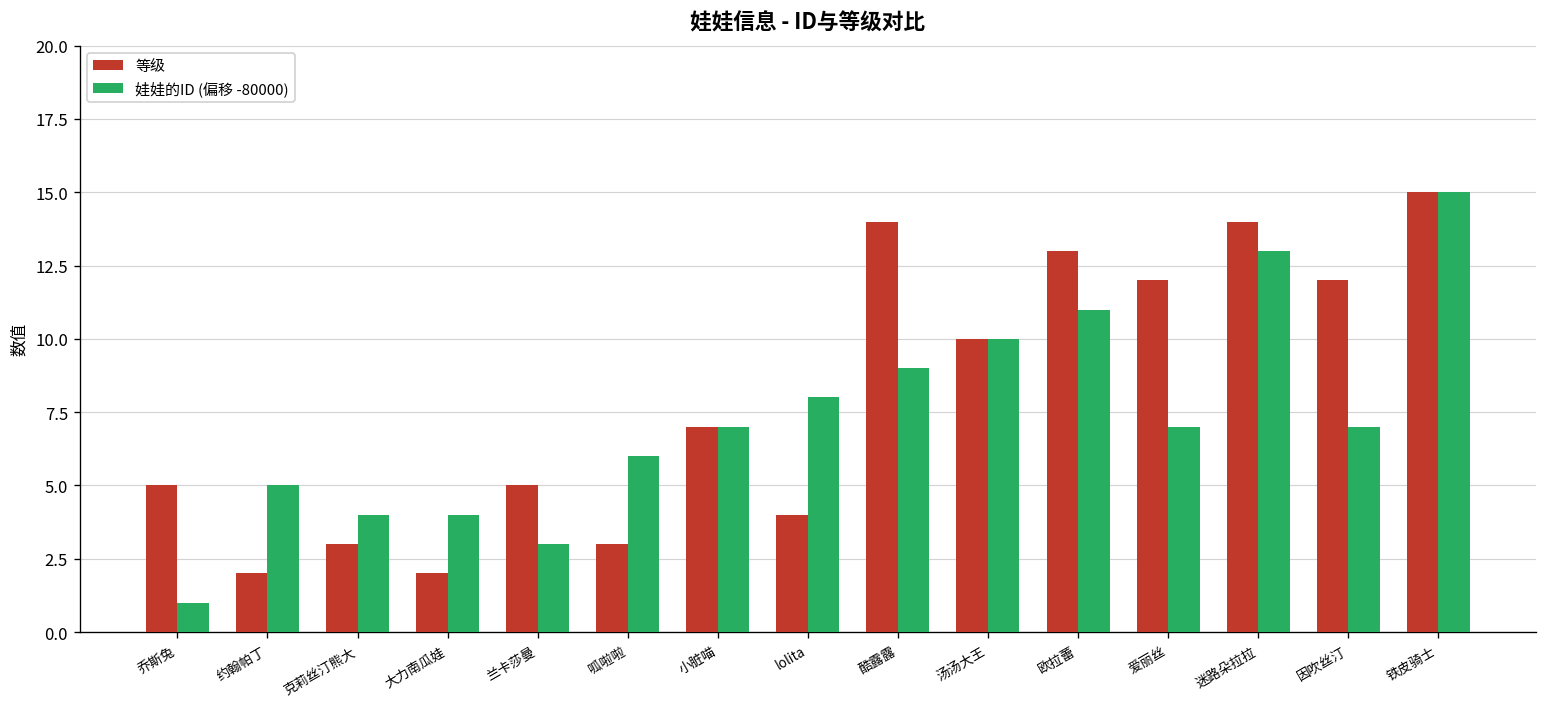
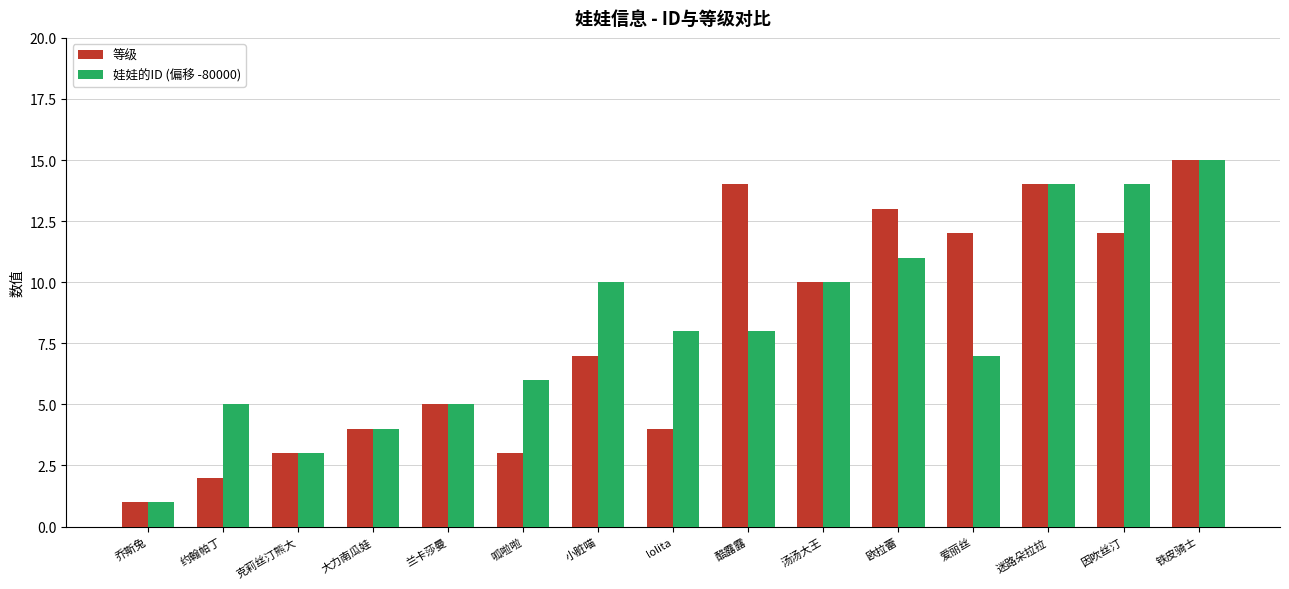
等级, 乔斯兔: 5 -> 1
娃娃的ID (偏移 -80000), 克莉丝汀熊大: 4.0 -> 3.0
等级, 大力南瓜娃: 2 -> 4
娃娃的ID (偏移 -80000), 兰卡莎曼: 3.0 -> 5.0
娃娃的ID (偏移 -80000), 小脏喵: 7.0 -> 10.0
娃娃的ID (偏移 -80000), 酷露露: 9.0 -> 8.0
娃娃的ID (偏移 -80000), 迷路朵拉拉: 13.0 -> 14.0
娃娃的ID (偏移 -80000), 因吹丝汀: 7.0 -> 14.0
